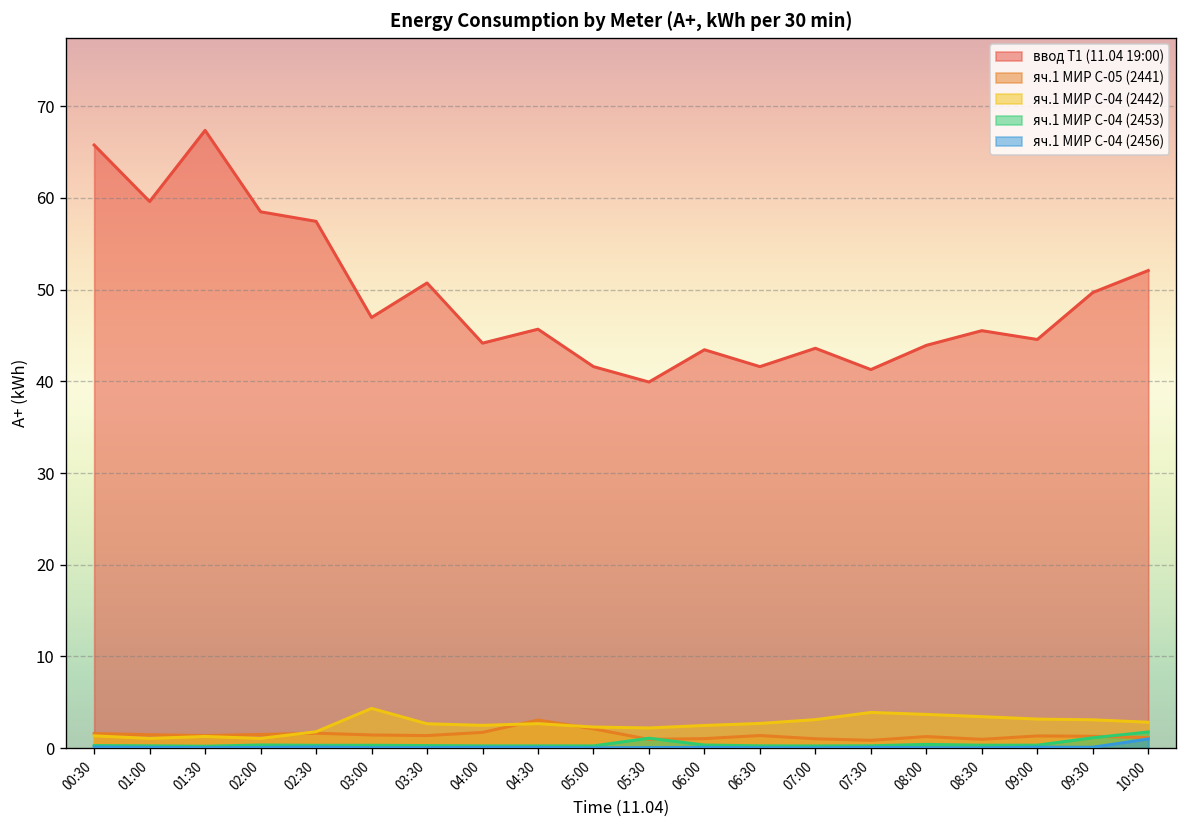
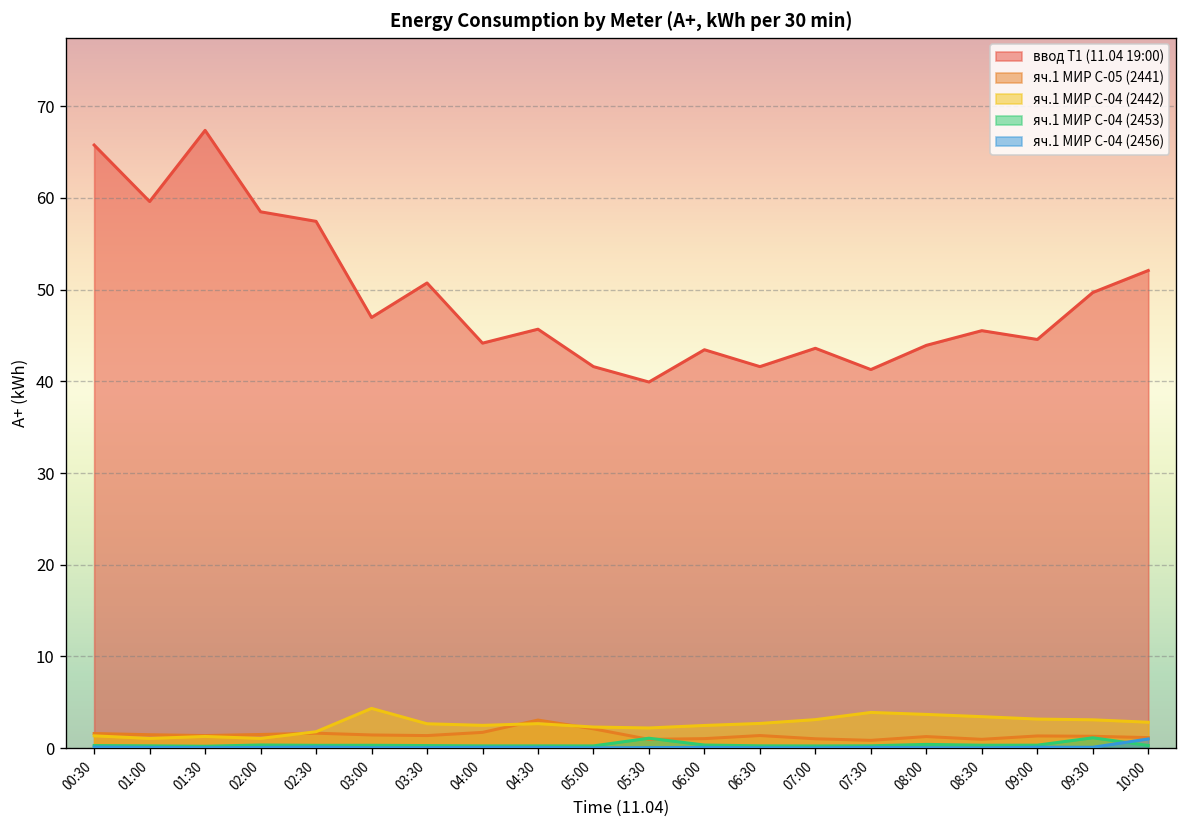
яч.1 МИР С-04 (2453), 10:00: 2 -> 0
